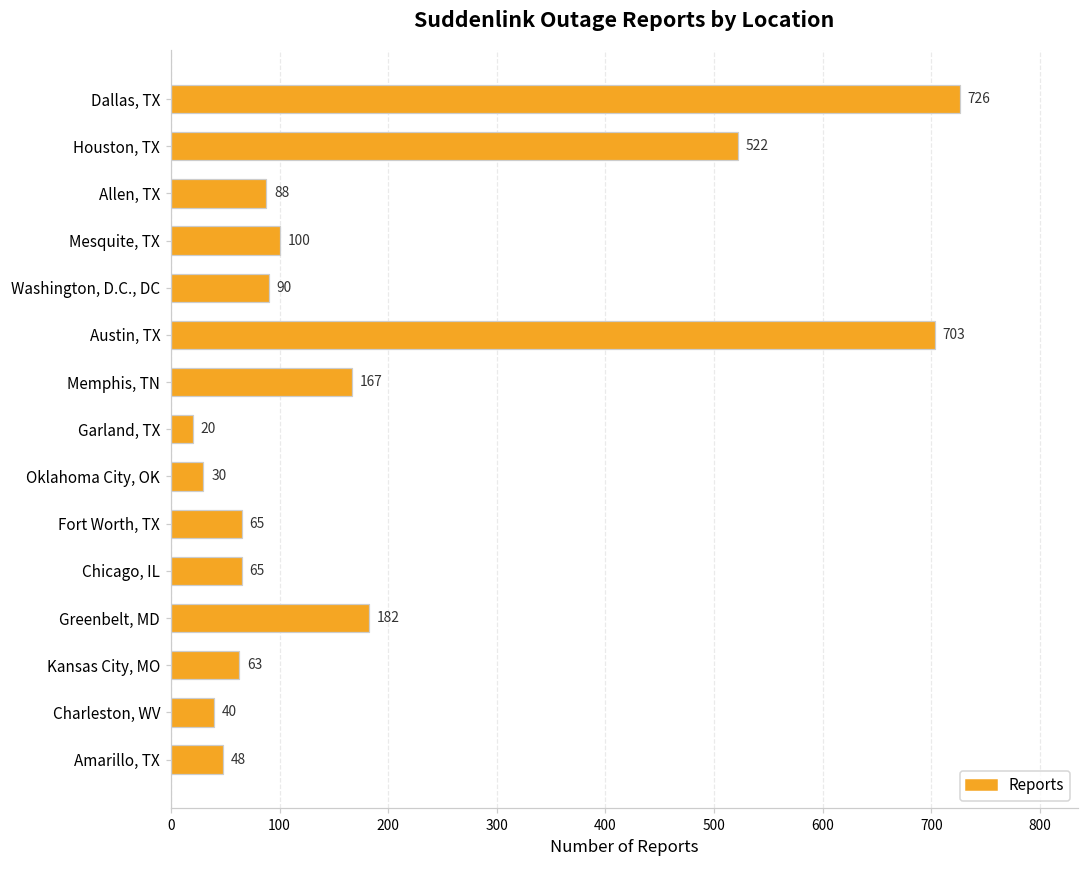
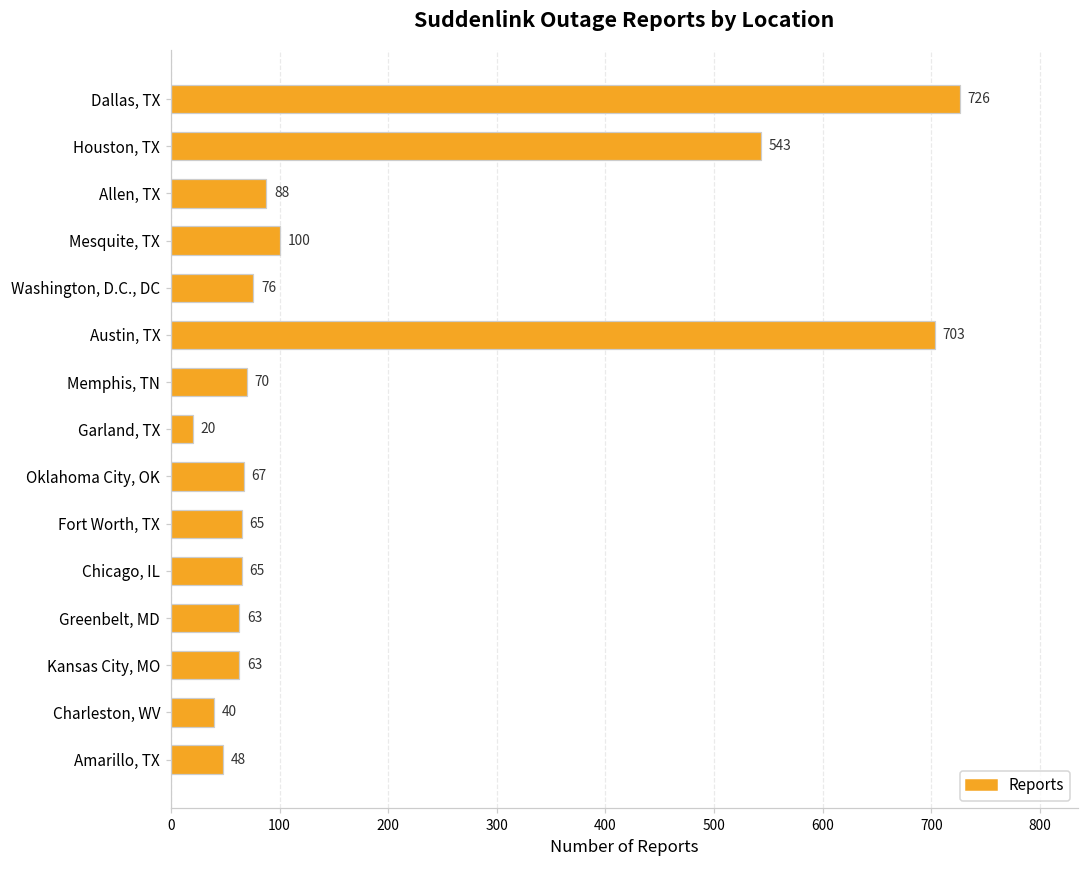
Houston, TX: 522 -> 543
Washington, D.C., DC: 90 -> 76
Memphis, TN: 167 -> 70
Oklahoma City, OK: 30 -> 67
Greenbelt, MD: 182 -> 63
